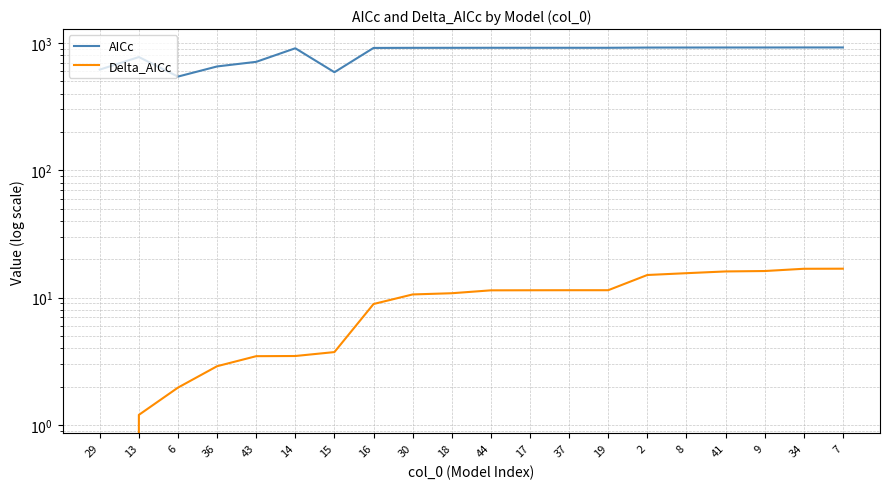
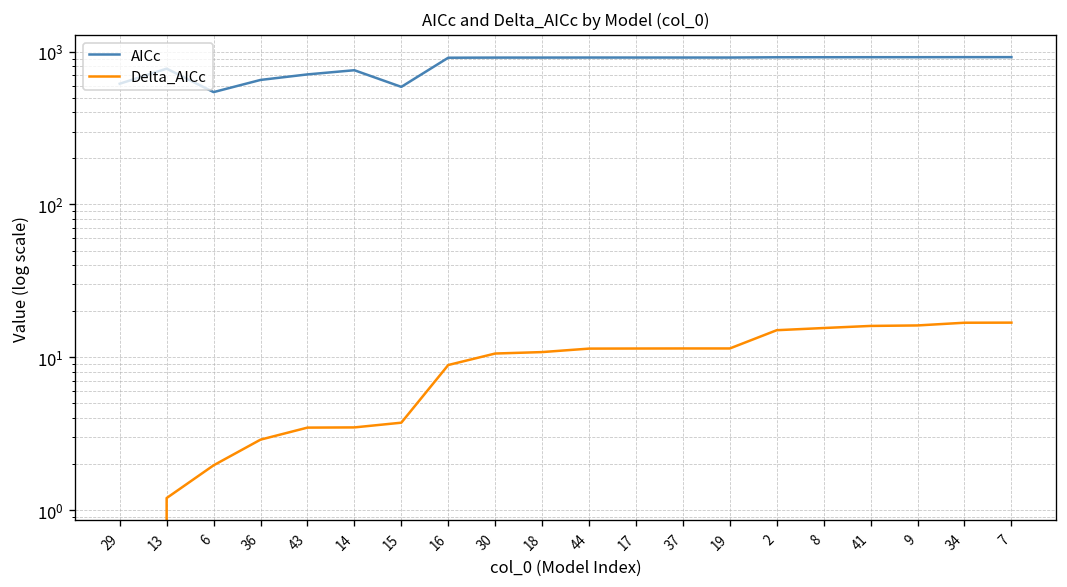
AICc, 14: 900 -> 800
